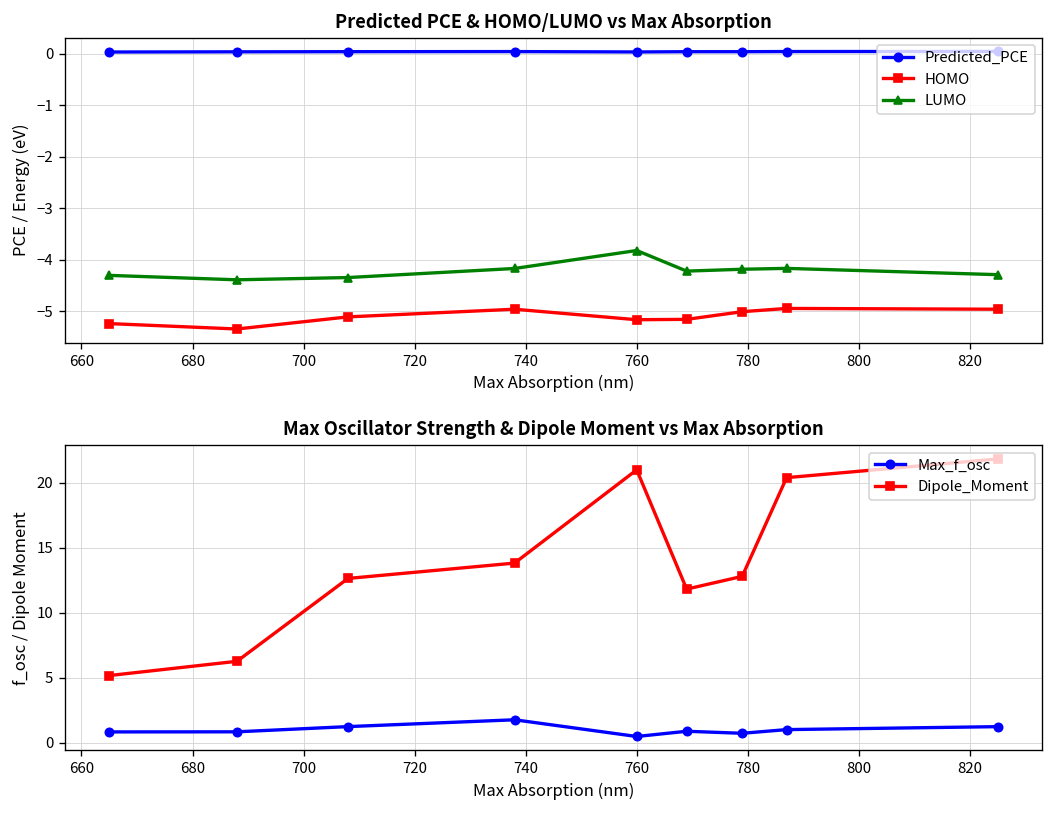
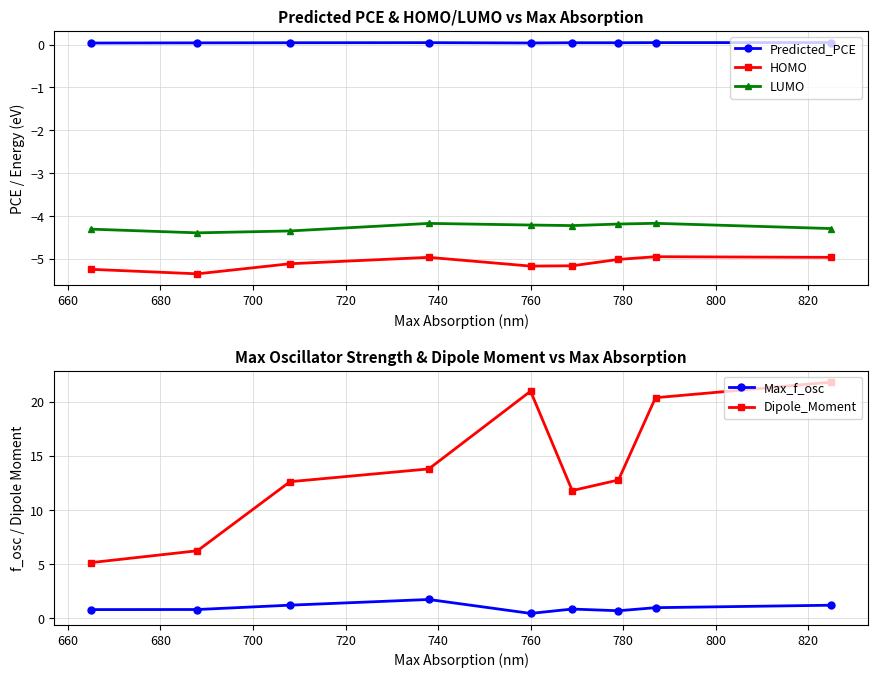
Predicted PCE & HOMO/LUMO vs Max Absorption, LUMO, 760: -3.8 -> -4.2
